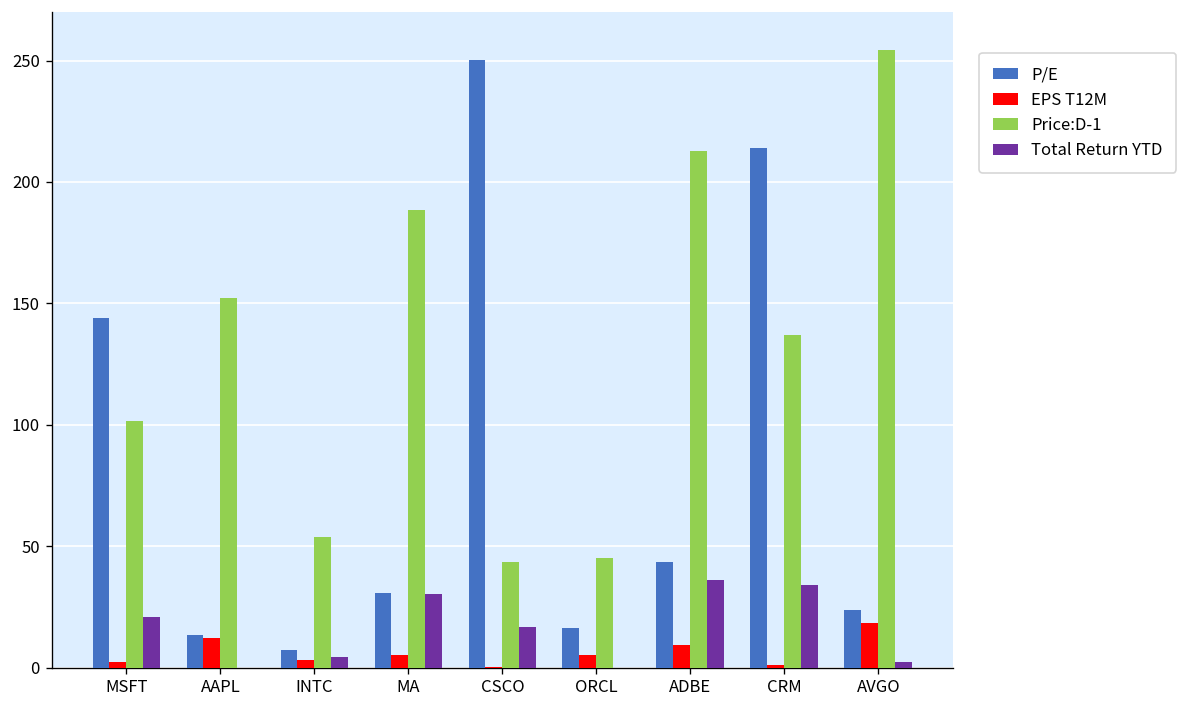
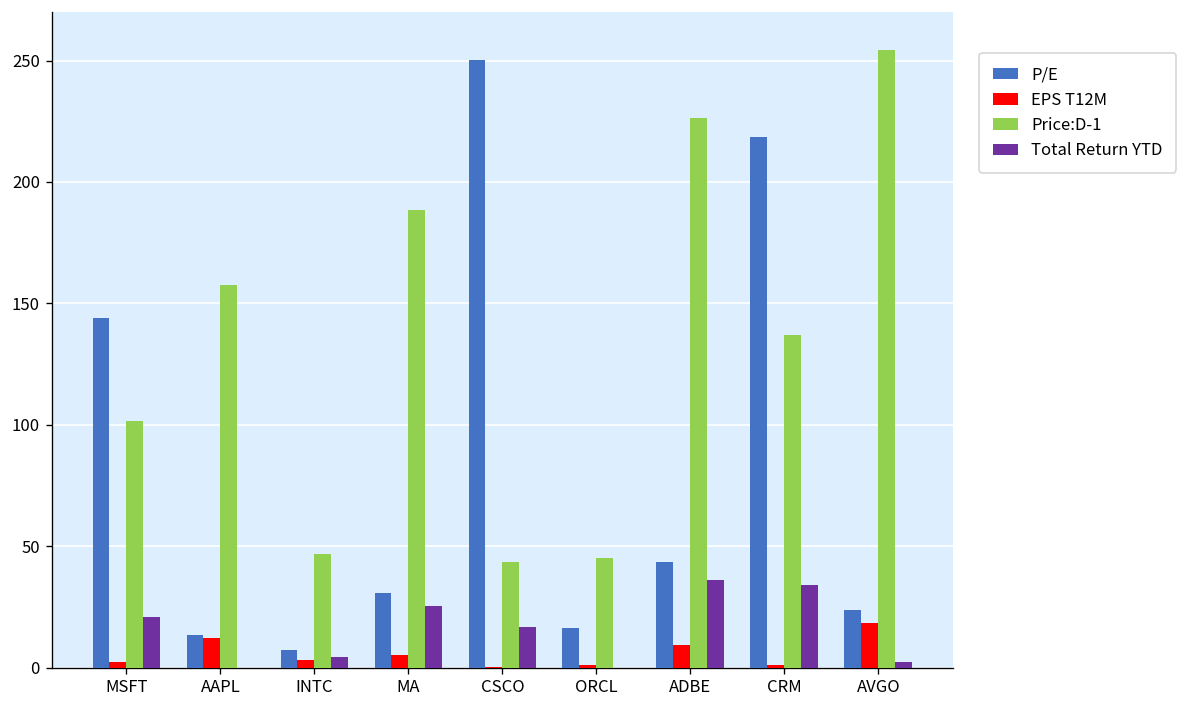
Price:D-1, AAPL: 152 -> 158
Price:D-1, INTC: 54 -> 47
Total Return YTD, MA: 30 -> 25
EPS T12M, ORCL: 5 -> 1
Price:D-1, ADBE: 213 -> 226
P/E, CRM: 214 -> 219
